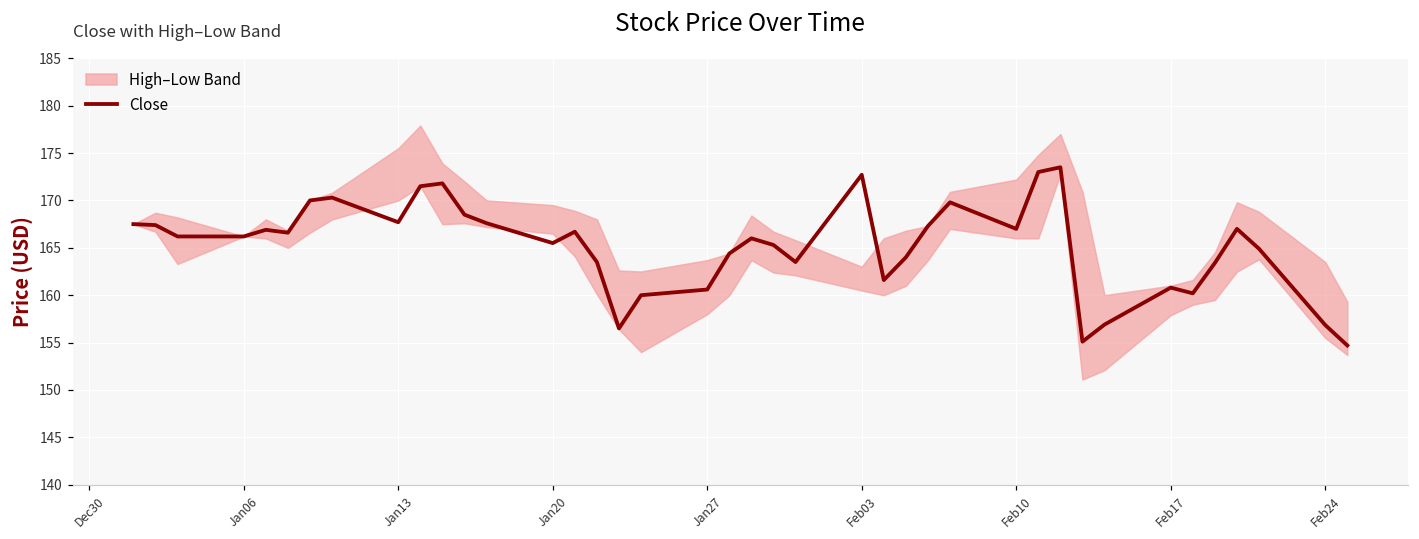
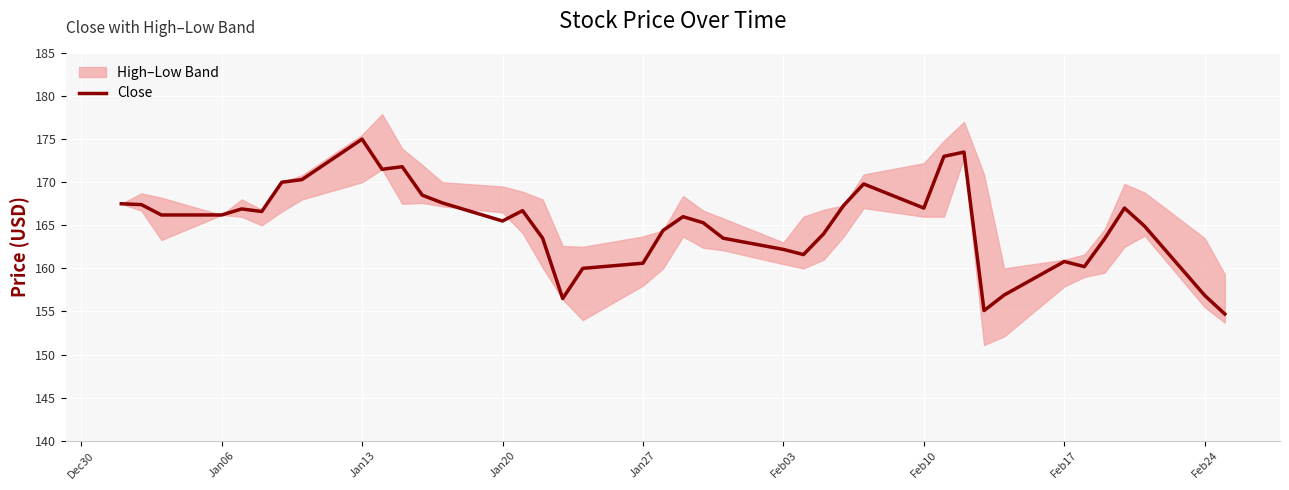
Close, Jan13: 168 -> 175
Close, Feb03: 173 -> 162
